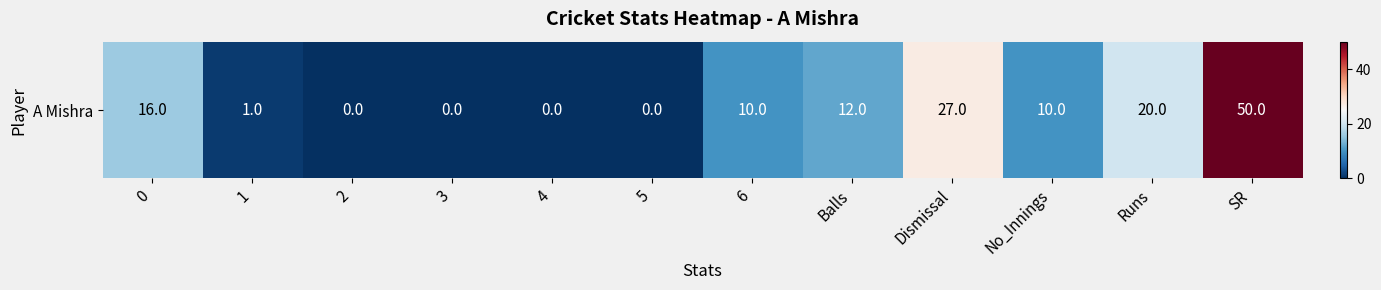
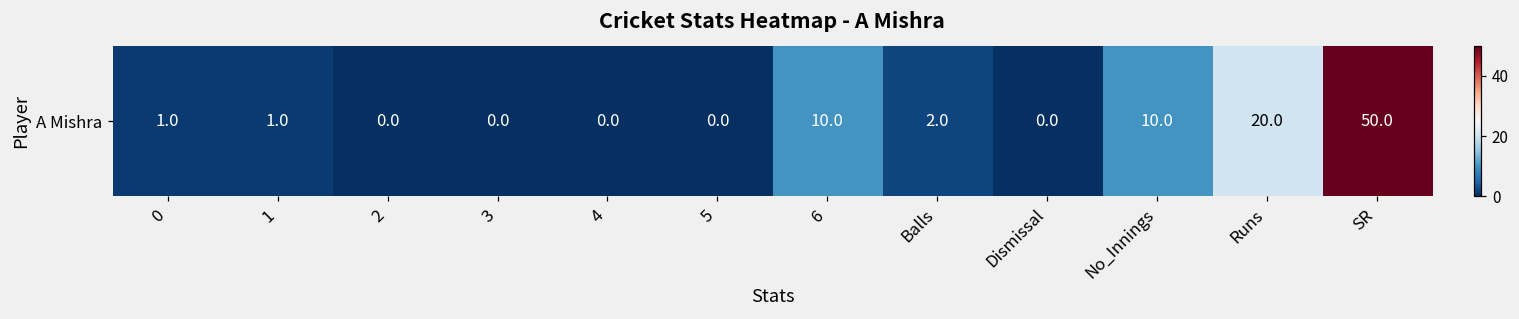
A Mishra, 0: 16.0 -> 1.0
A Mishra, Balls: 12.0 -> 2.0
A Mishra, Dismissal: 27.0 -> 0.0
